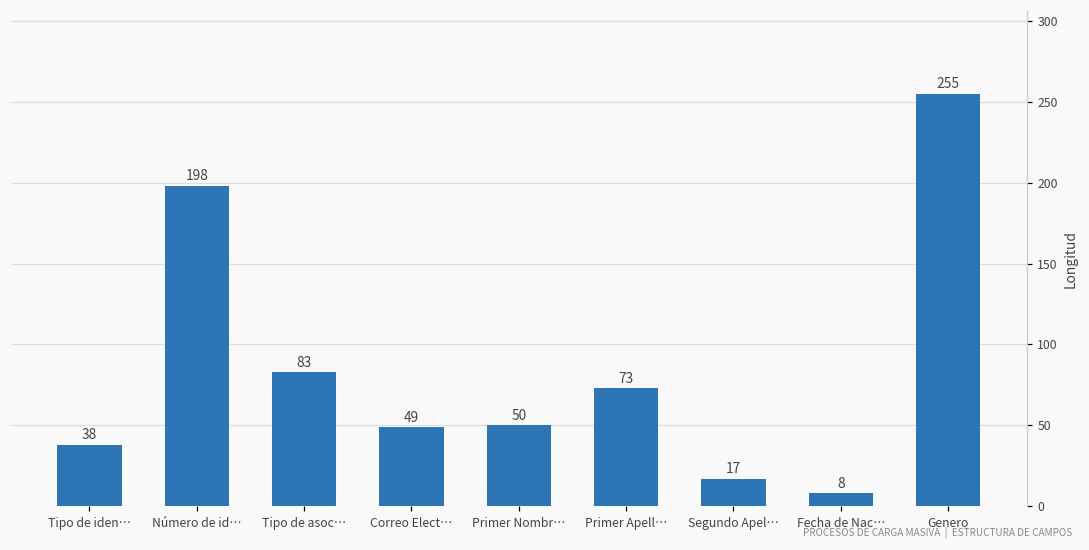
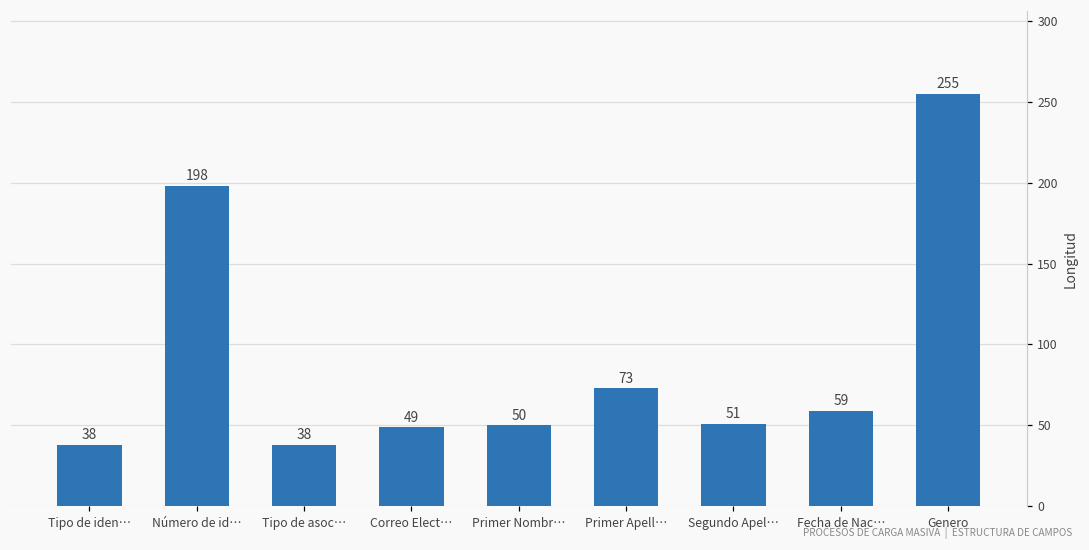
Tipo de asoc…: 83 -> 38
Segundo Apel…: 17 -> 51
Fecha de Nac…: 8 -> 59
